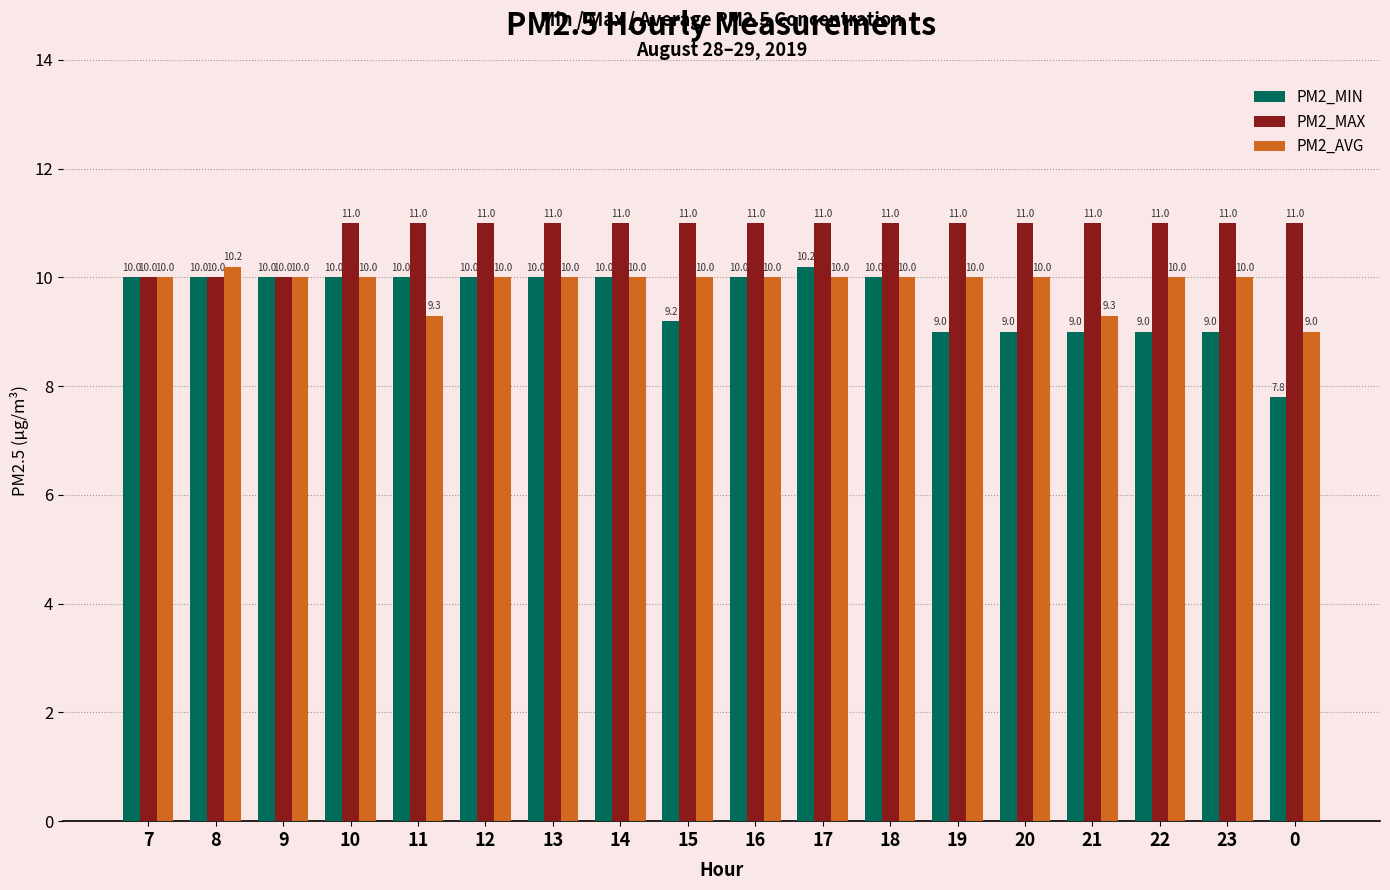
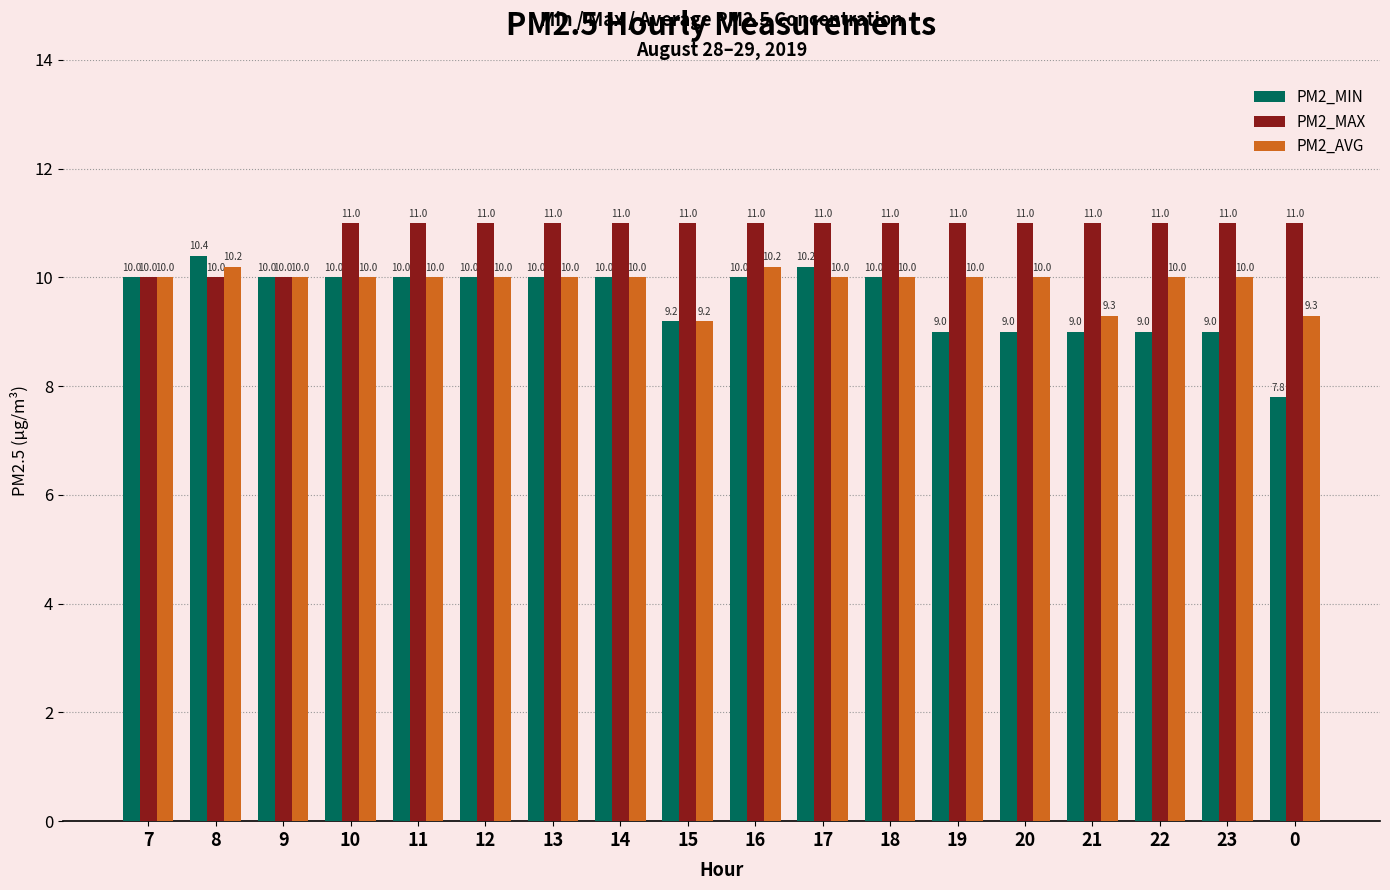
PM2_MIN, 8: 10.0 -> 10.4
PM2_AVG, 11: 9.3 -> 10.0
PM2_AVG, 15: 10.0 -> 9.2
PM2_AVG, 16: 10.0 -> 10.2
PM2_AVG, 0: 9.0 -> 9.3
